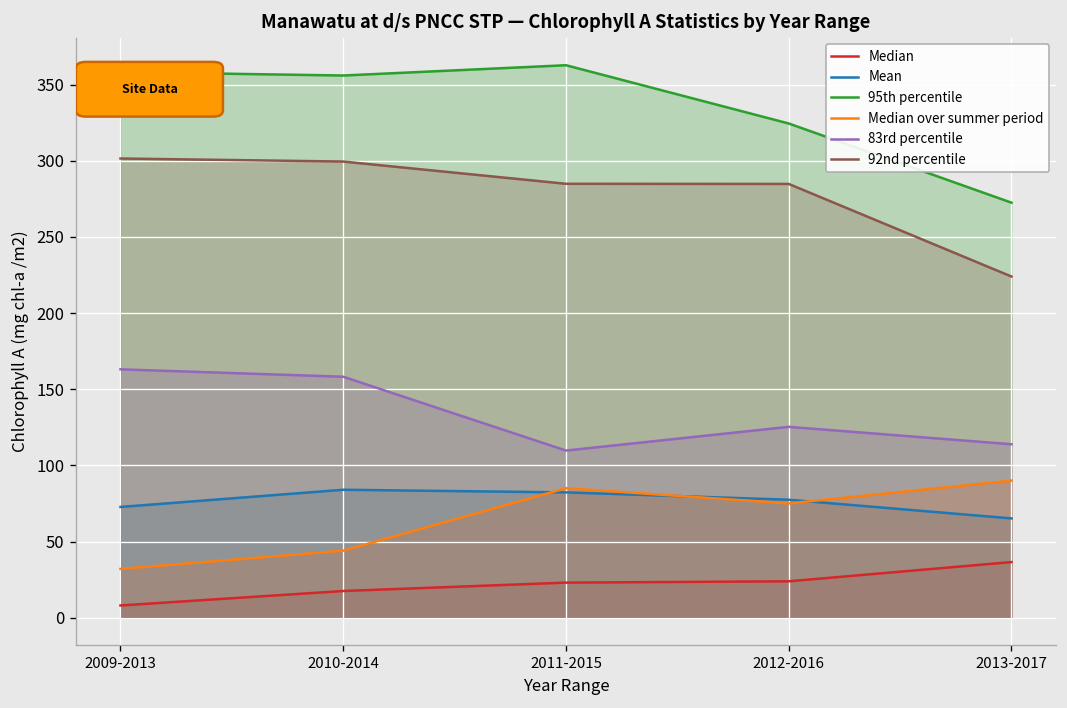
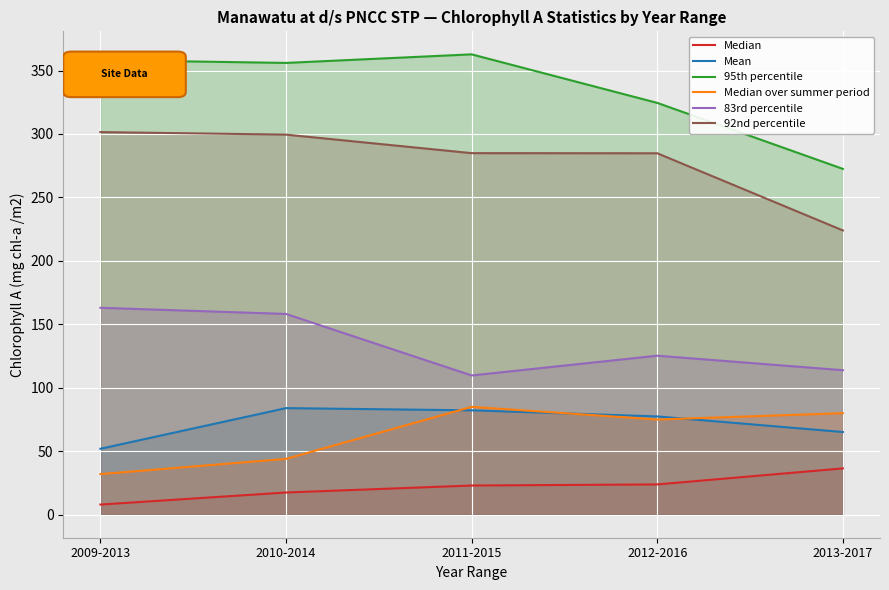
Mean, 2009-2013: 73 -> 52
Median over summer period, 2013-2017: 90 -> 80
